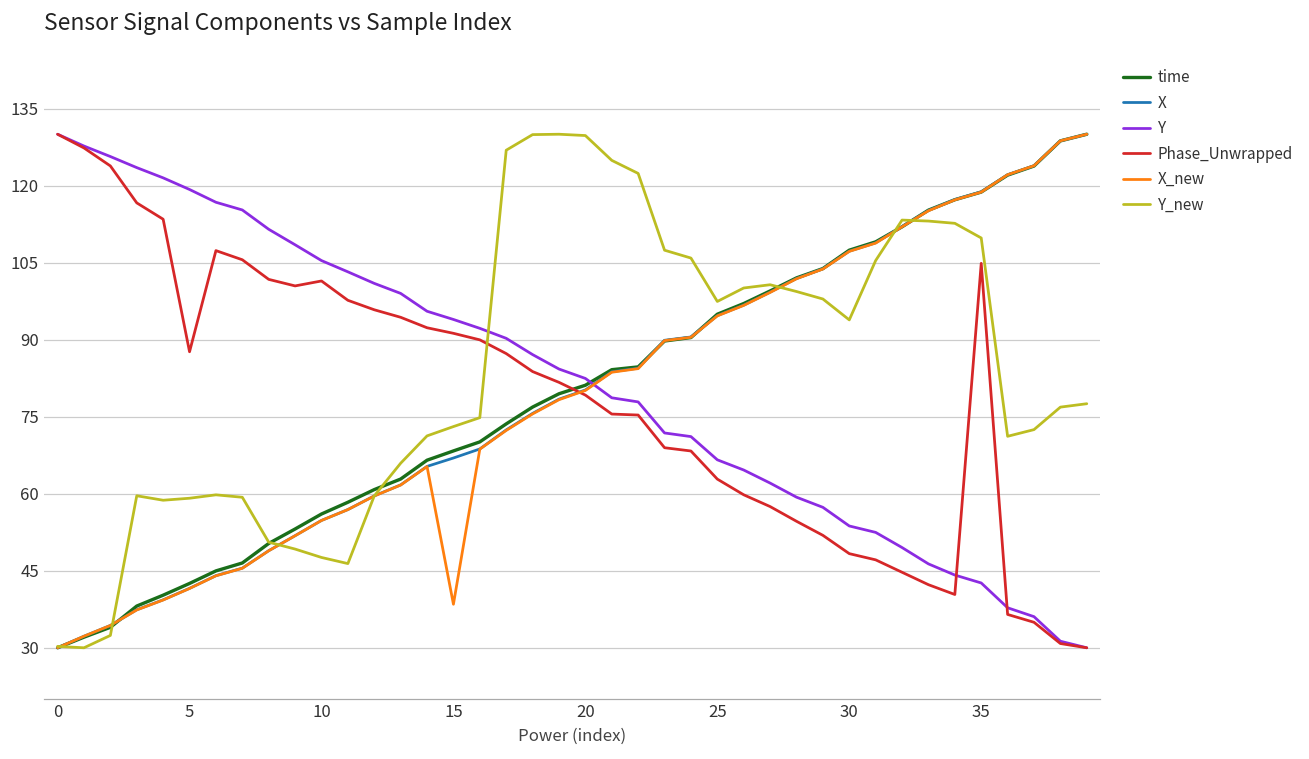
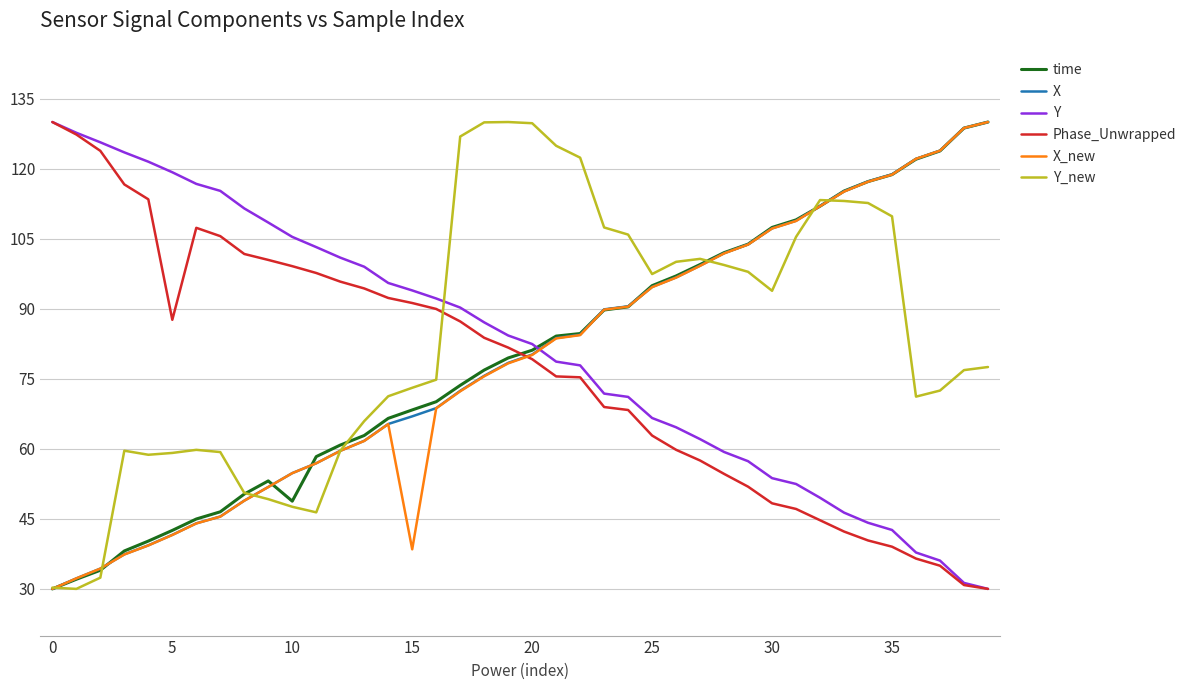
time, 10: 56 -> 49
Phase_Unwrapped, 10: 101 -> 99
Phase_Unwrapped, 35: 105 -> 39
